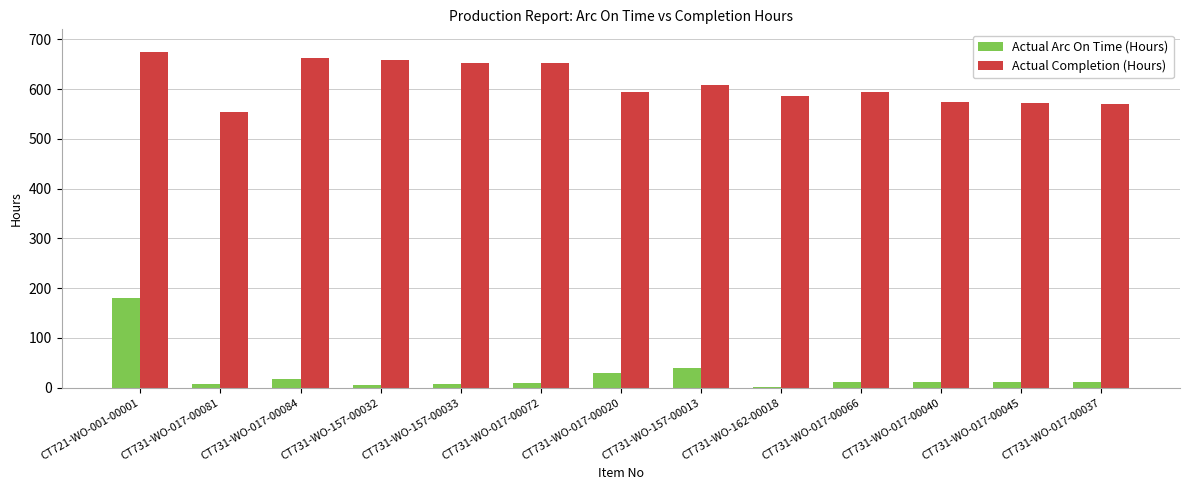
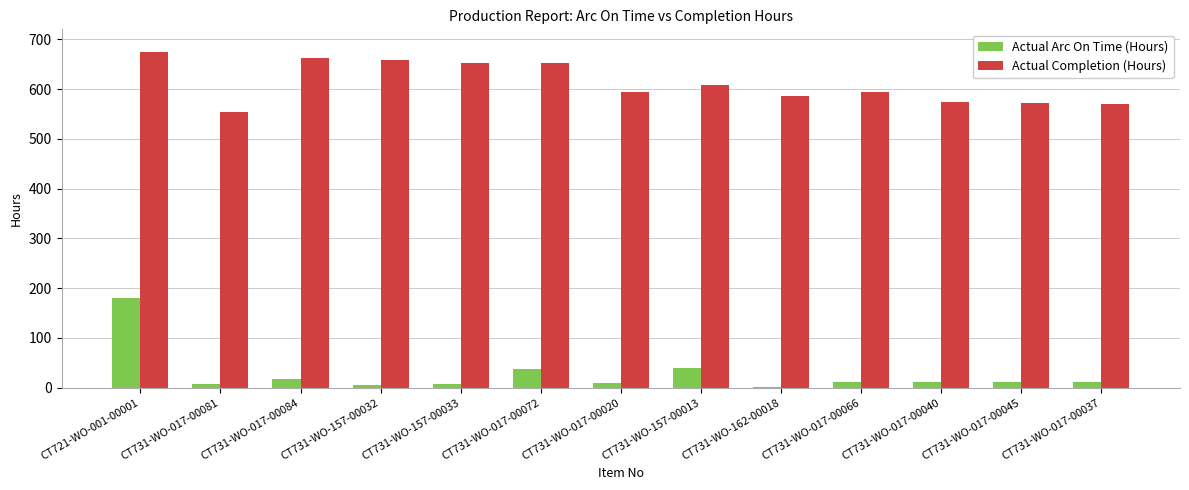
Actual Arc On Time (Hours), CT731-WO-017-00072: 10 -> 40
Actual Arc On Time (Hours), CT731-WO-017-00020: 30 -> 10
